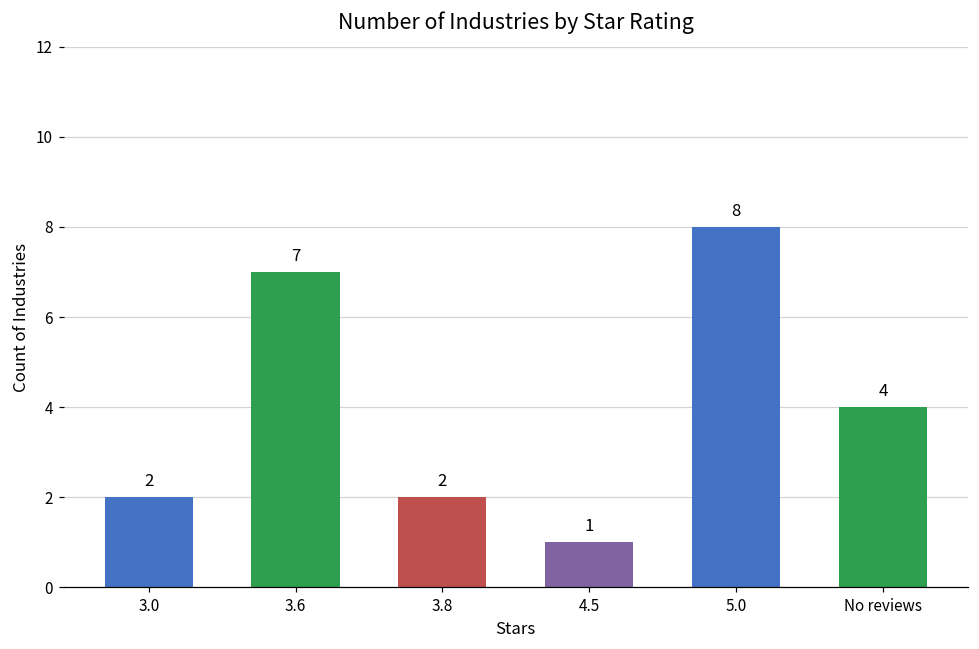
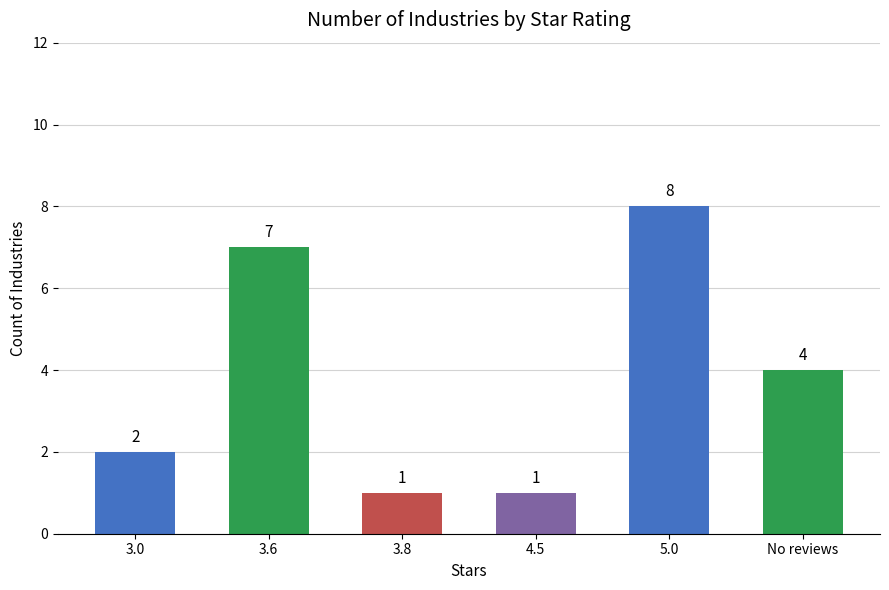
3.8: 2 -> 1
